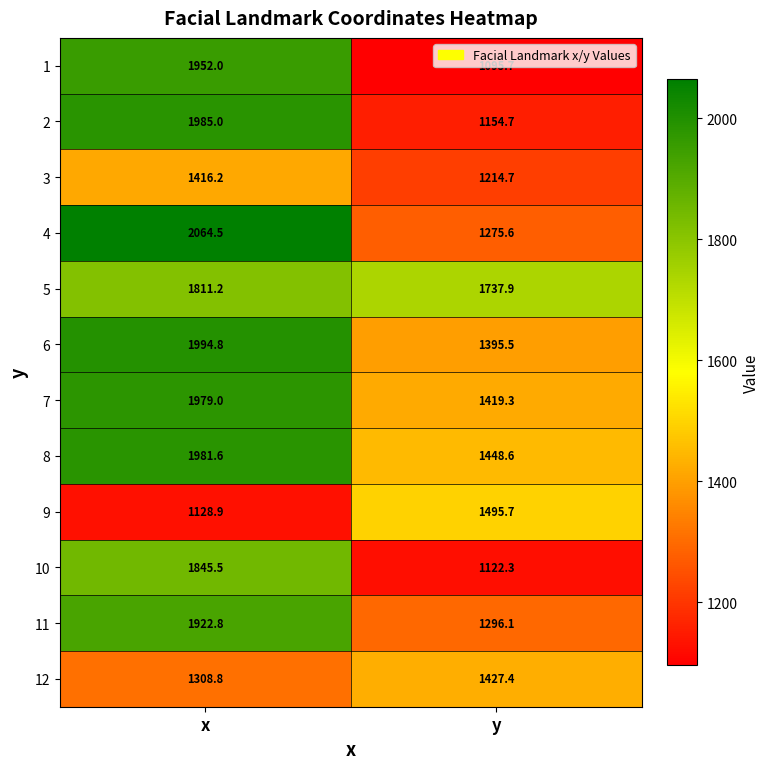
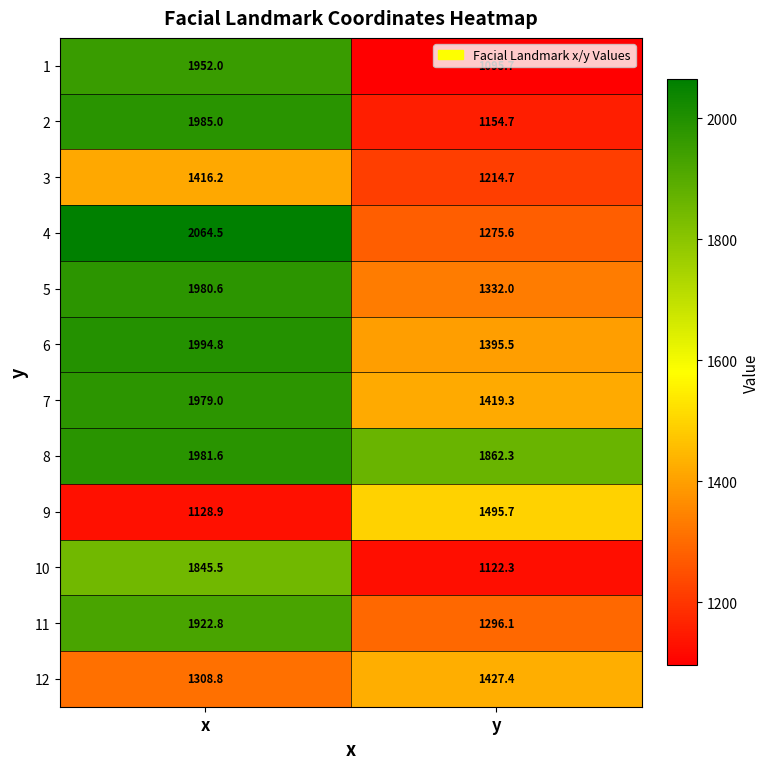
5, x: 1811.2 -> 1980.6
5, y: 1737.9 -> 1332.0
8, y: 1448.6 -> 1862.3
